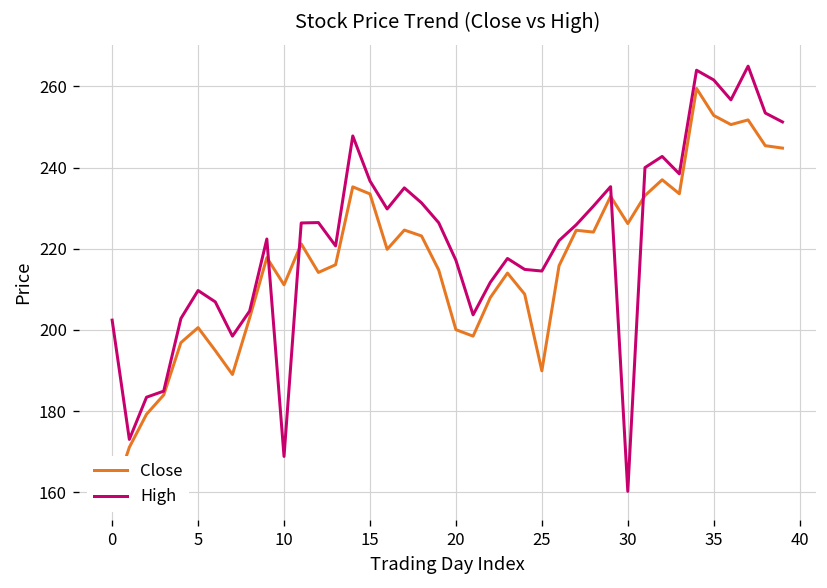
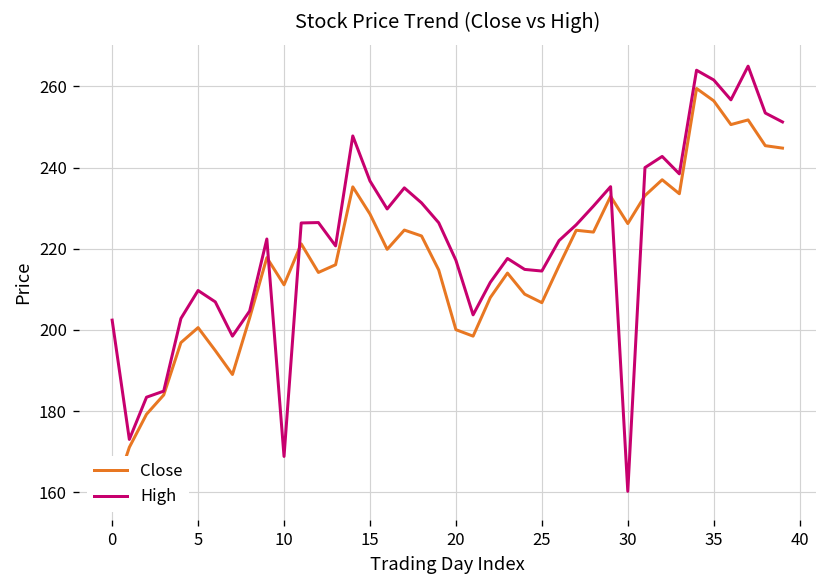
Close, 15: 234 -> 229
Close, 25: 190 -> 207
Close, 35: 253 -> 256
